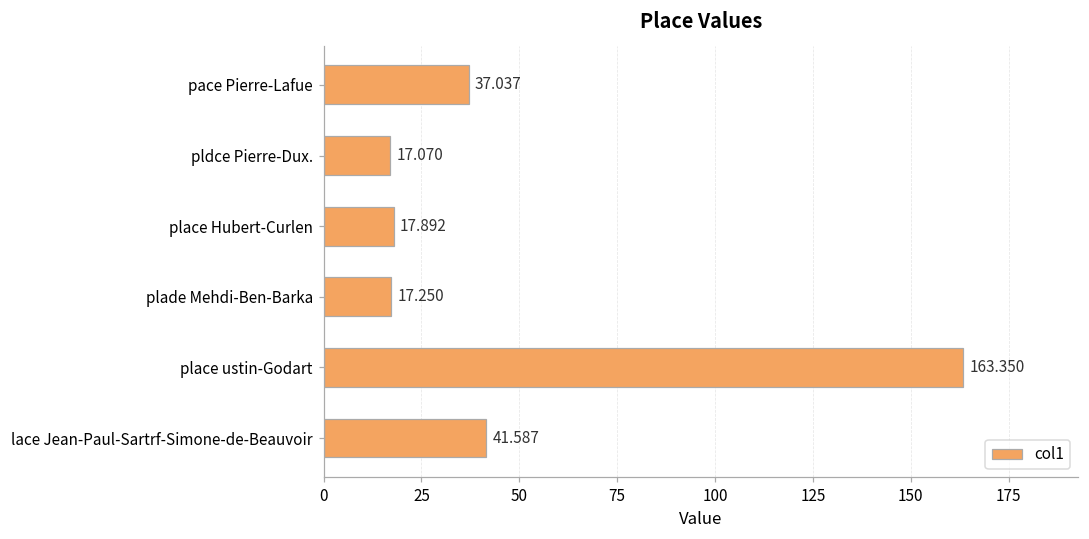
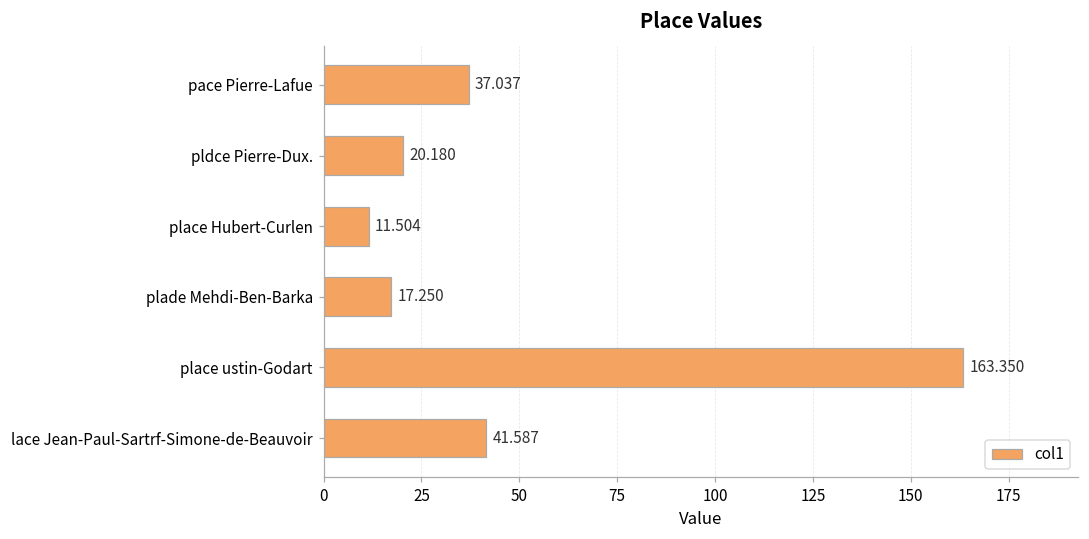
pldce Pierre-Dux.: 17.070 -> 20.180
place Hubert-Curlen: 17.892 -> 11.504
